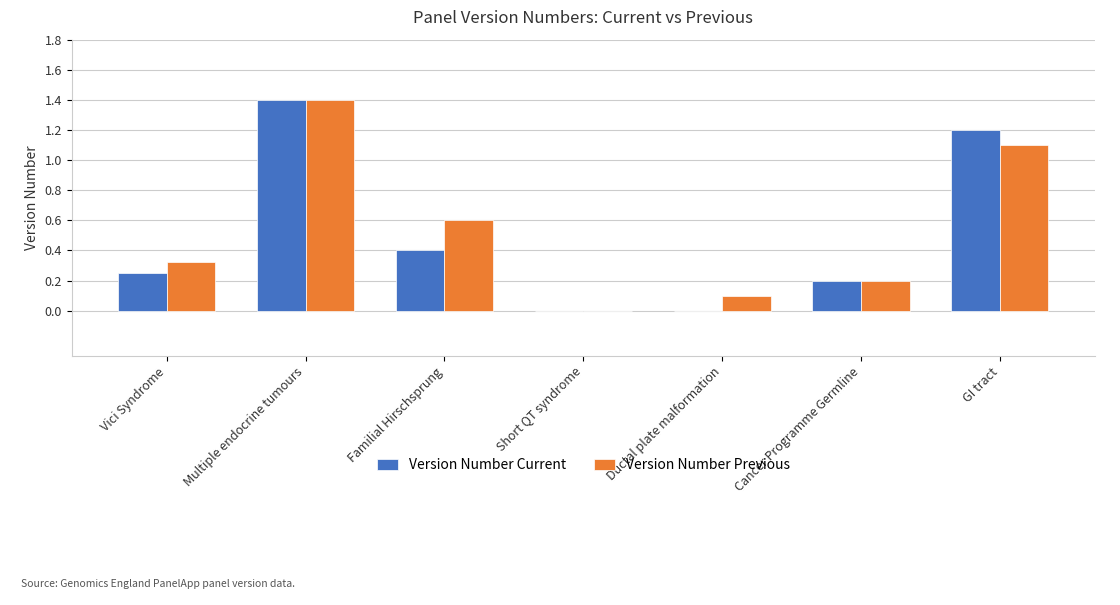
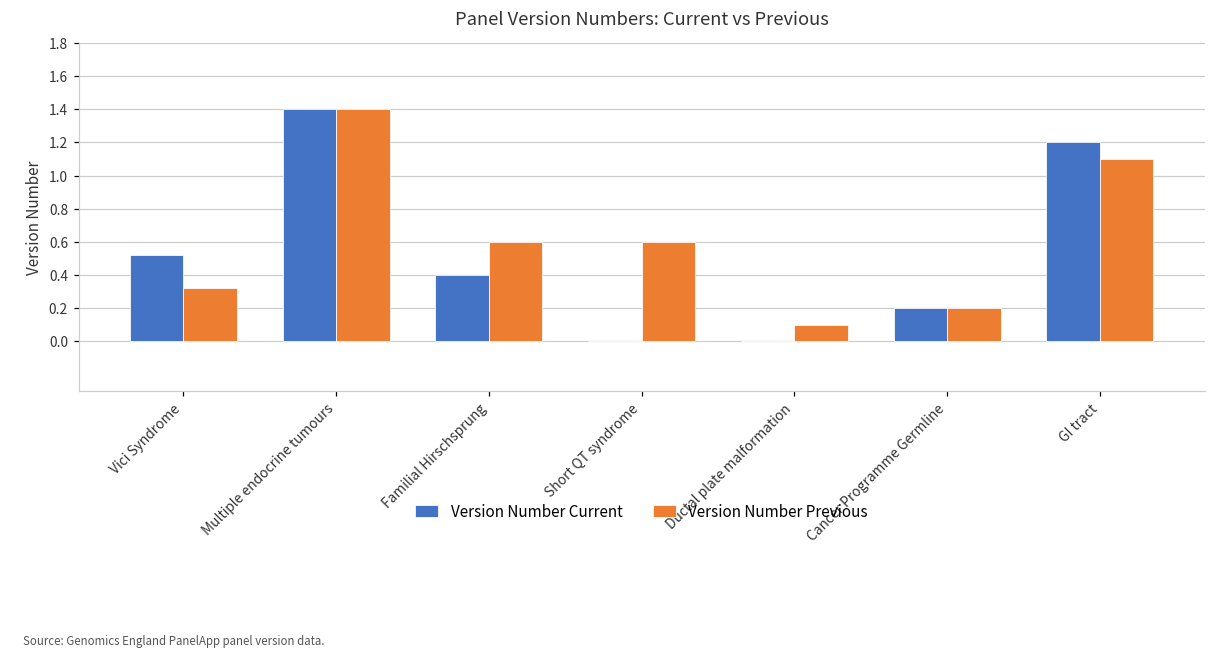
Version Number Current, Vici Syndrome: 0.25 -> 0.52
Version Number Previous, Short QT syndrome: 0.0 -> 0.6
